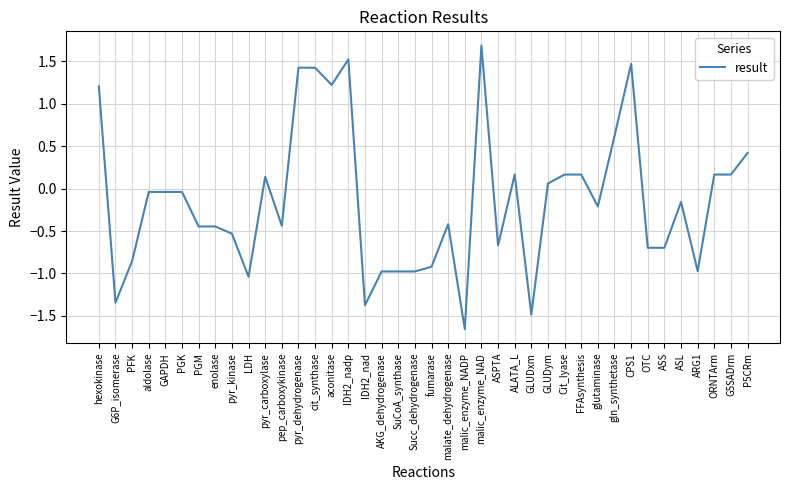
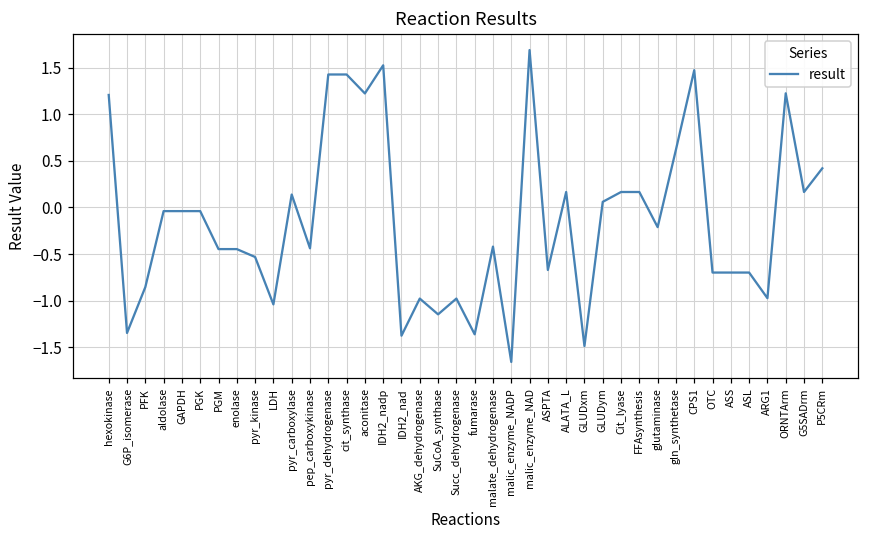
SuCoA_synthase: -1.0 -> -1.1
fumarase: -0.9 -> -1.4
ASL: -0.2 -> -0.7
ORNTArm: 0.2 -> 1.2
